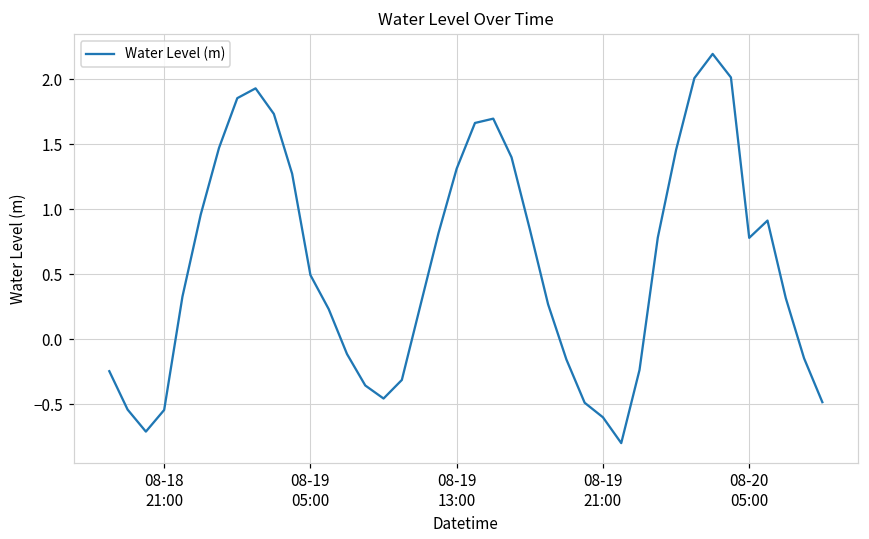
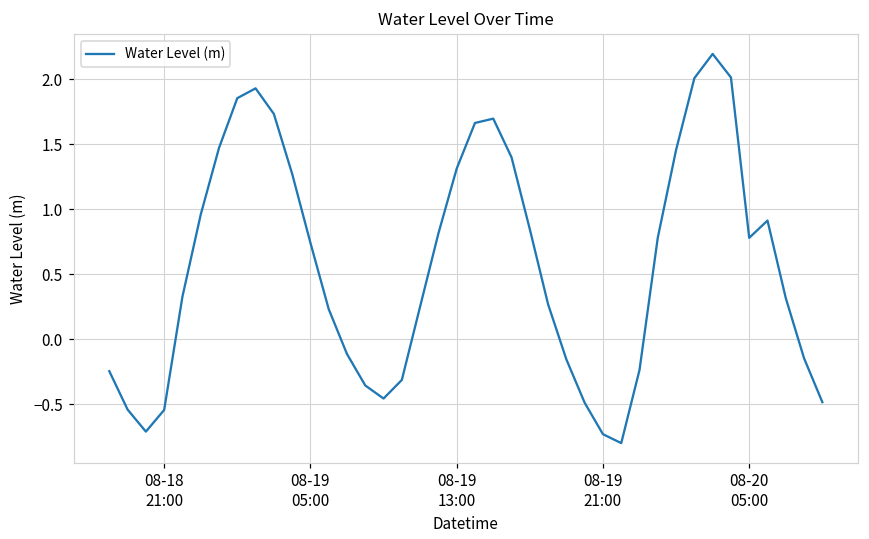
08-19 05:00: 0.49 -> 0.74
08-19 21:00: -0.60 -> -0.73
